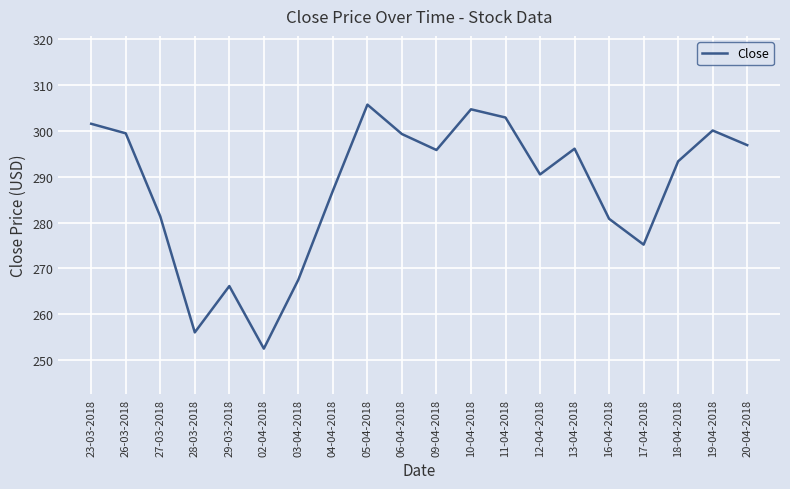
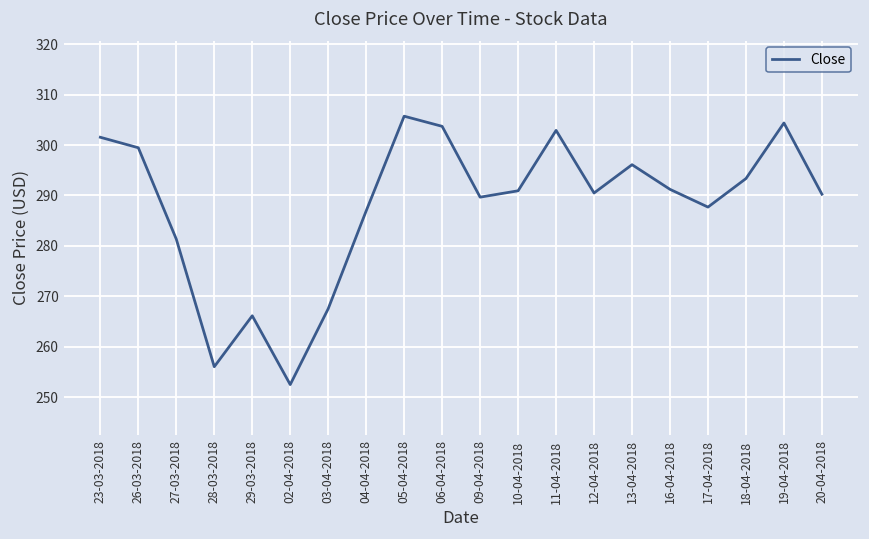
06-04-2018: 299 -> 304
09-04-2018: 296 -> 290
10-04-2018: 305 -> 291
16-04-2018: 281 -> 291
17-04-2018: 275 -> 288
19-04-2018: 300 -> 304
20-04-2018: 297 -> 290
